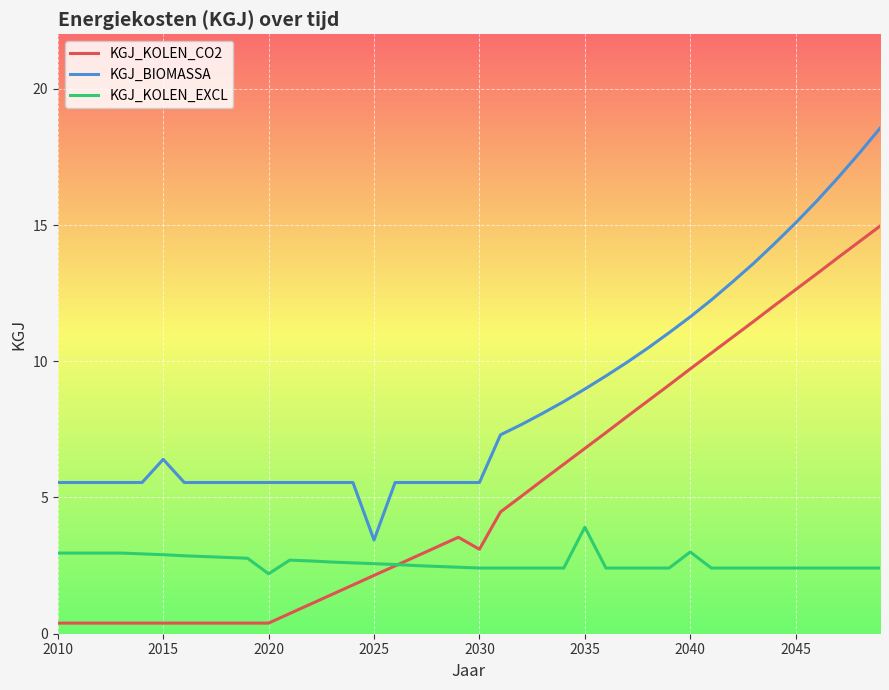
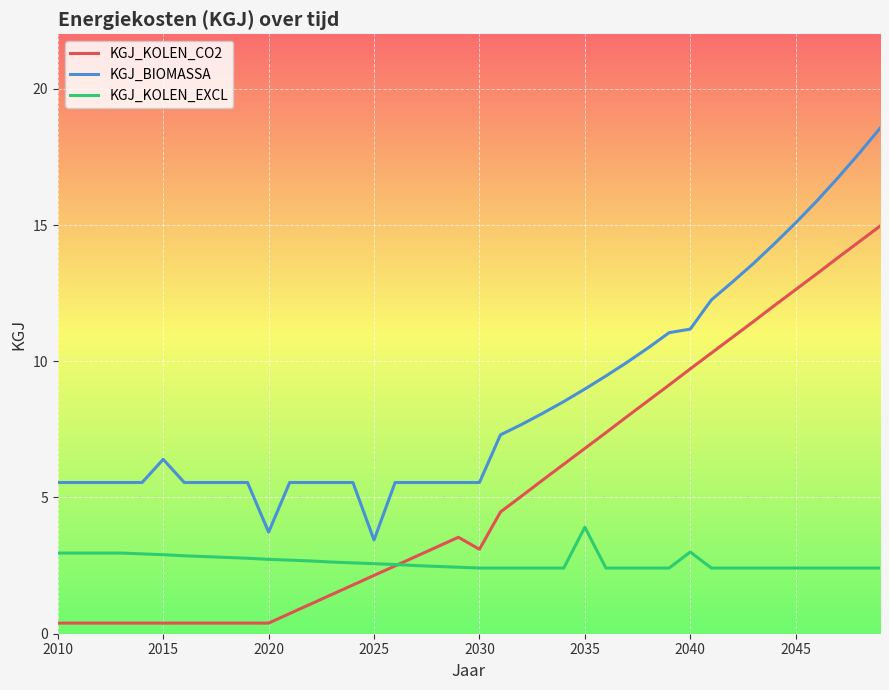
KGJ_BIOMASSA, 2020: 5.6 -> 3.7
KGJ_KOLEN_EXCL, 2020: 2.2 -> 2.7
KGJ_BIOMASSA, 2040: 11.6 -> 11.2
